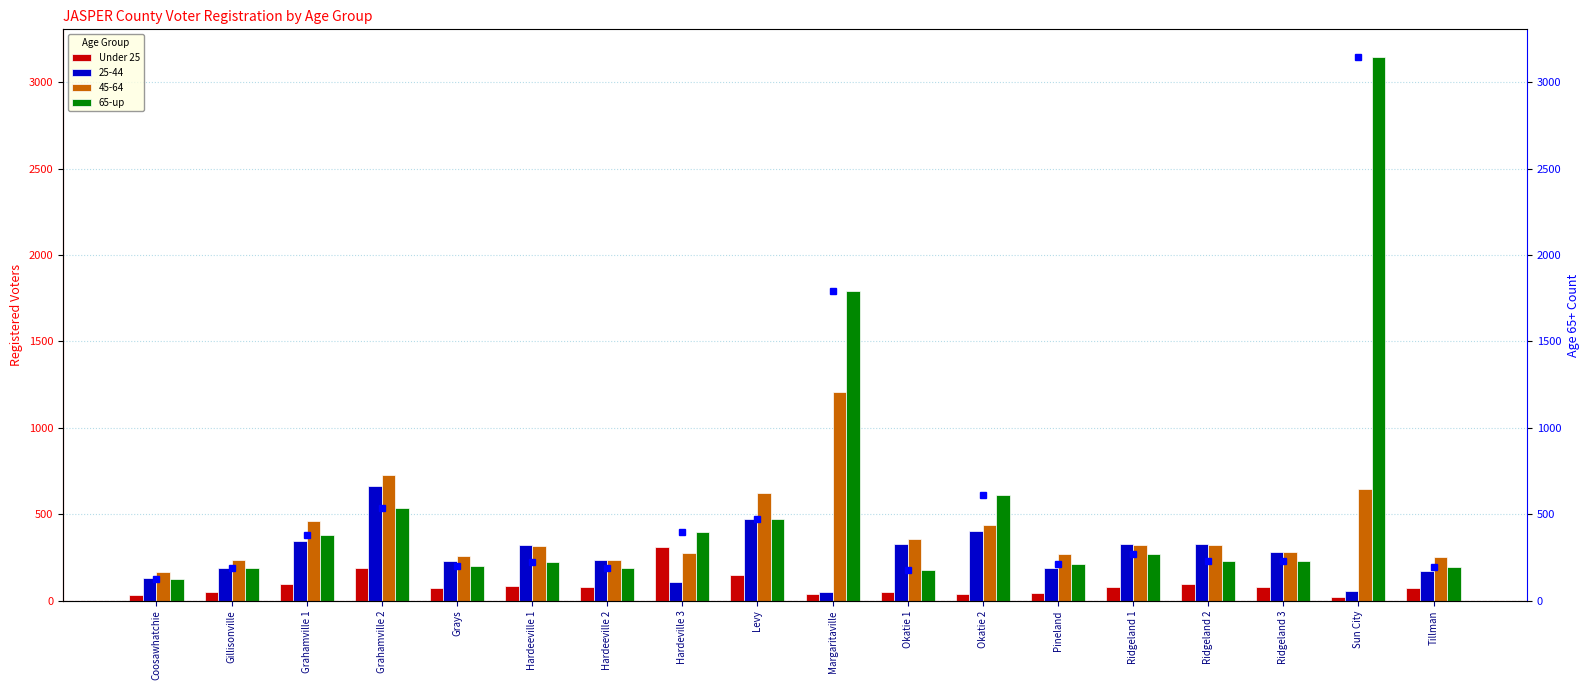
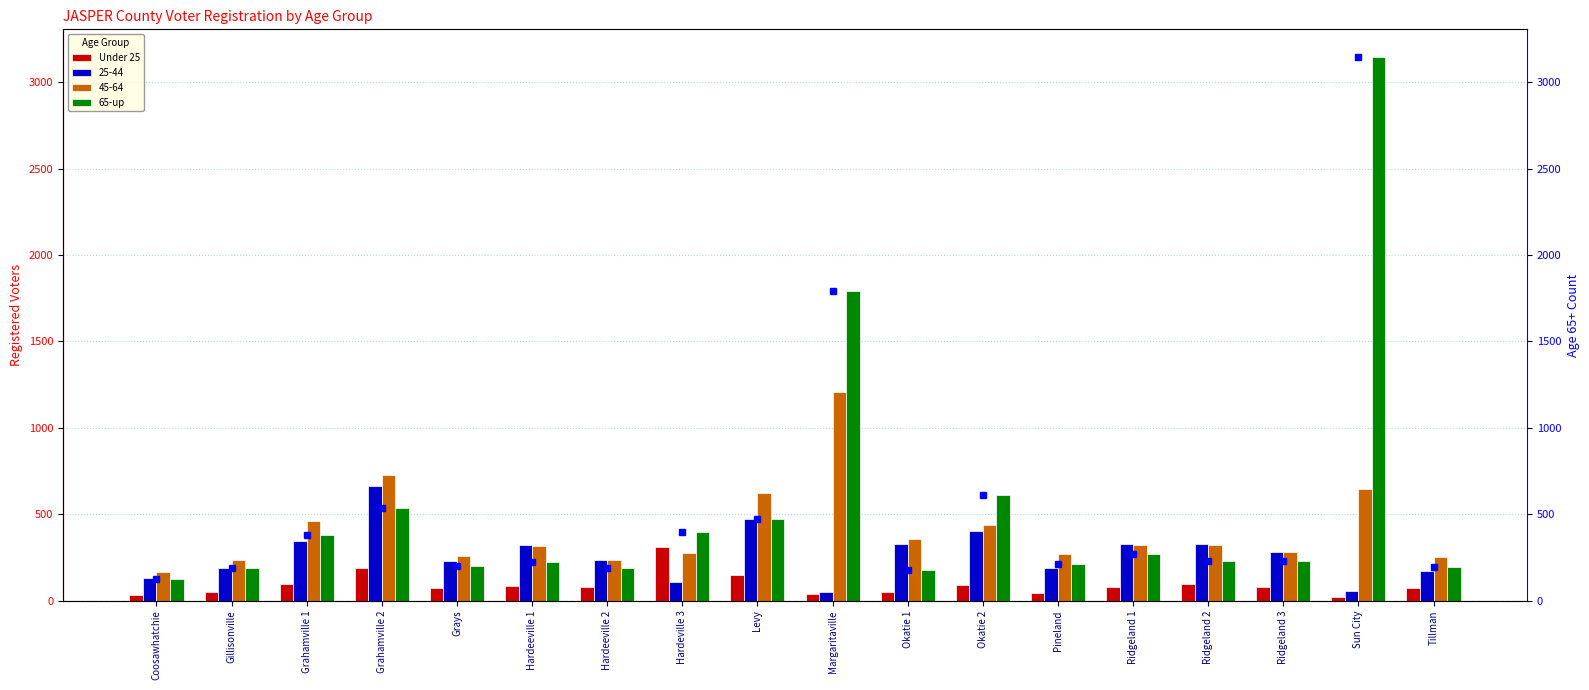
Under 25, Okatie 2: 40 -> 90
